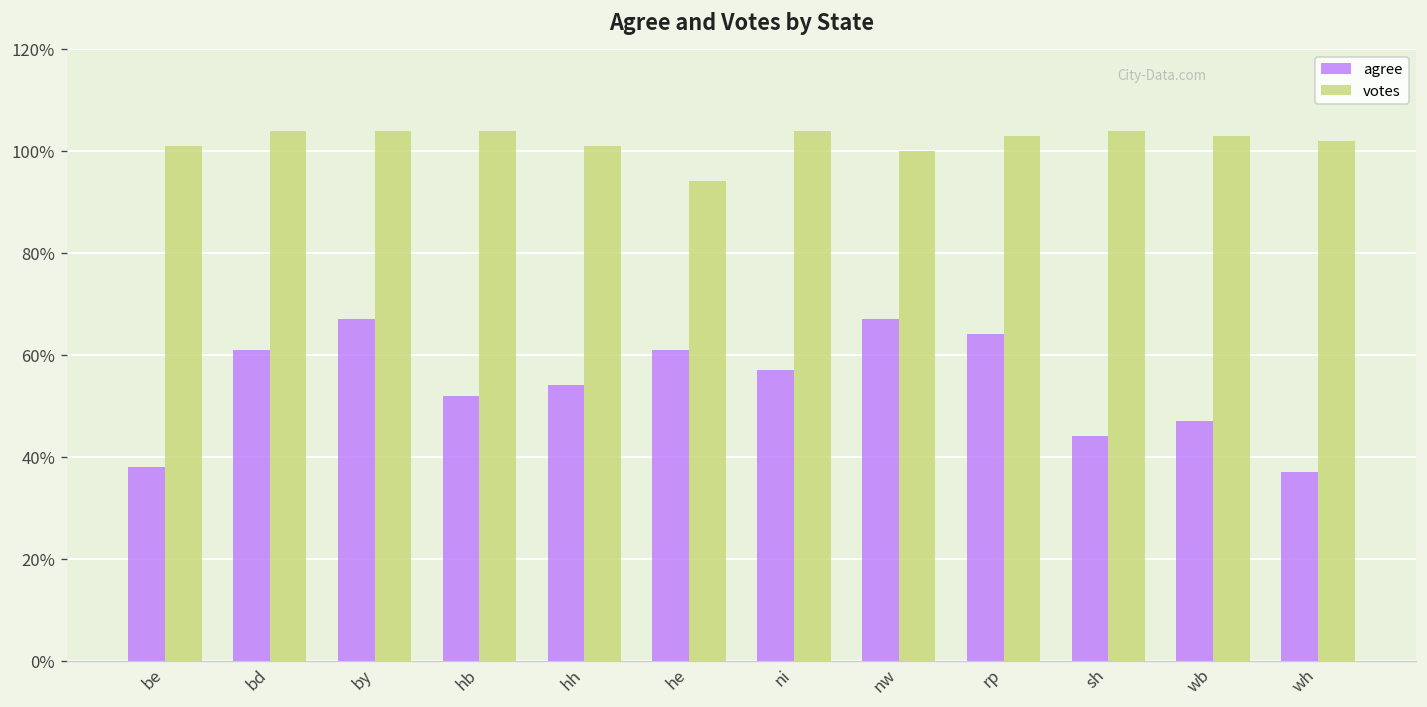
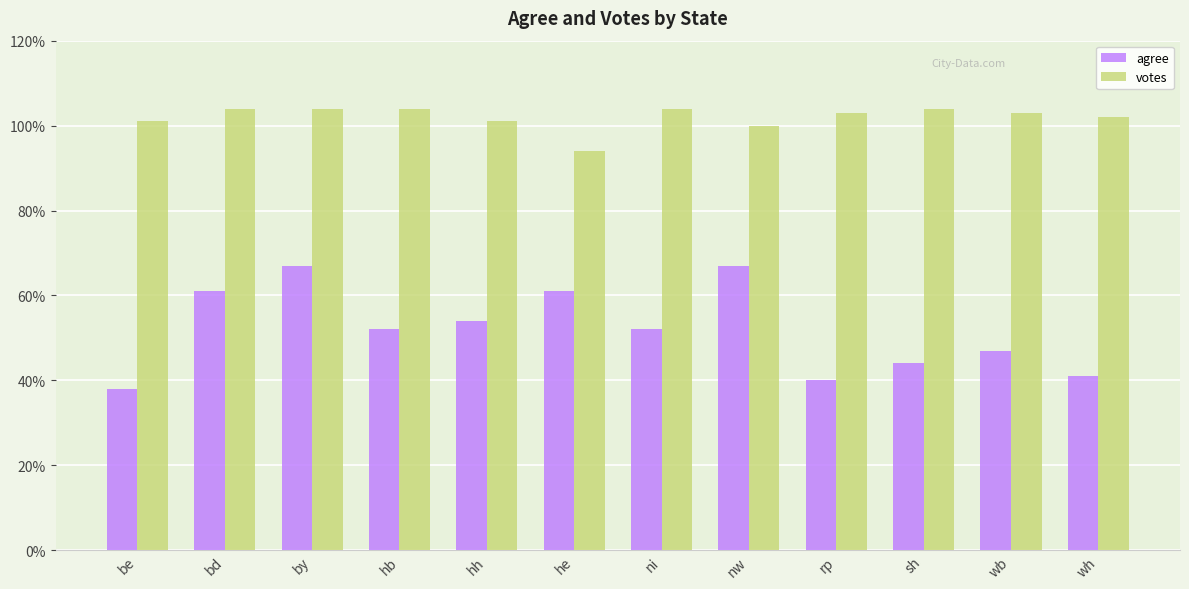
agree, ni: 57% -> 52%
agree, rp: 64% -> 40%
agree, wh: 37% -> 41%
